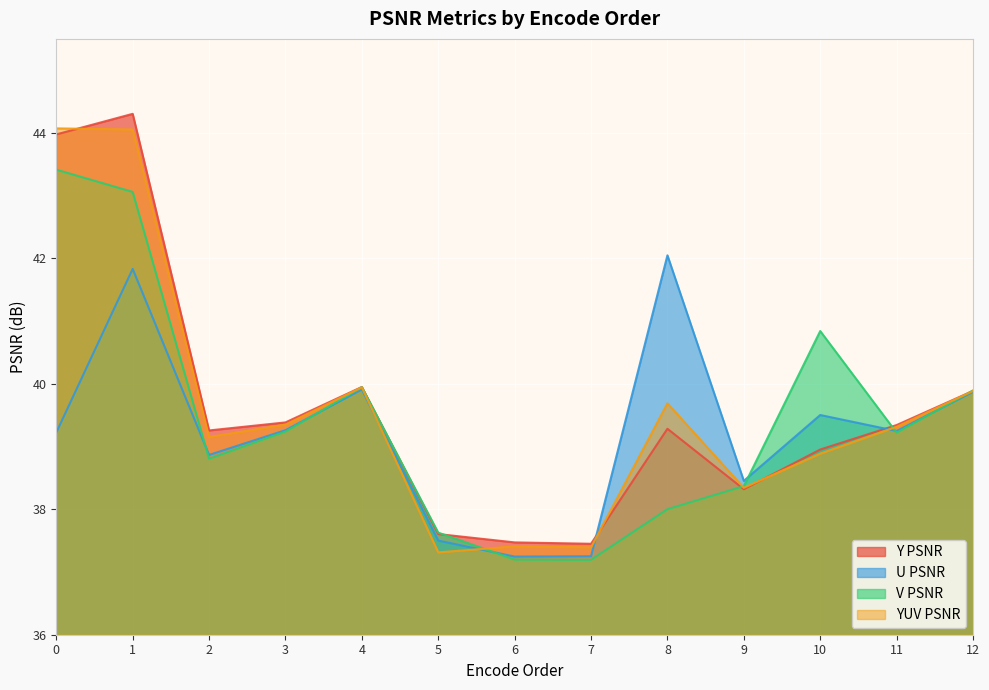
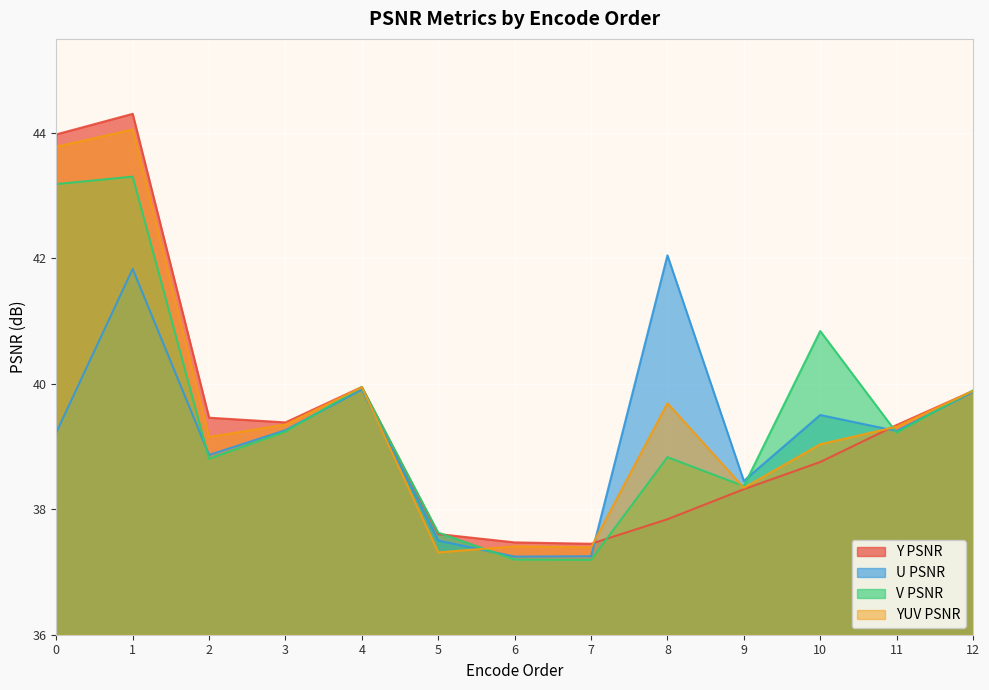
V PSNR, 0: 43.4 -> 43.2
YUV PSNR, 0: 44.1 -> 43.8
V PSNR, 1: 43.1 -> 43.3
Y PSNR, 2: 39.3 -> 39.5
Y PSNR, 8: 39.3 -> 37.8
V PSNR, 8: 38.0 -> 38.8
Y PSNR, 10: 39.0 -> 38.8
YUV PSNR, 10: 38.9 -> 39.0
